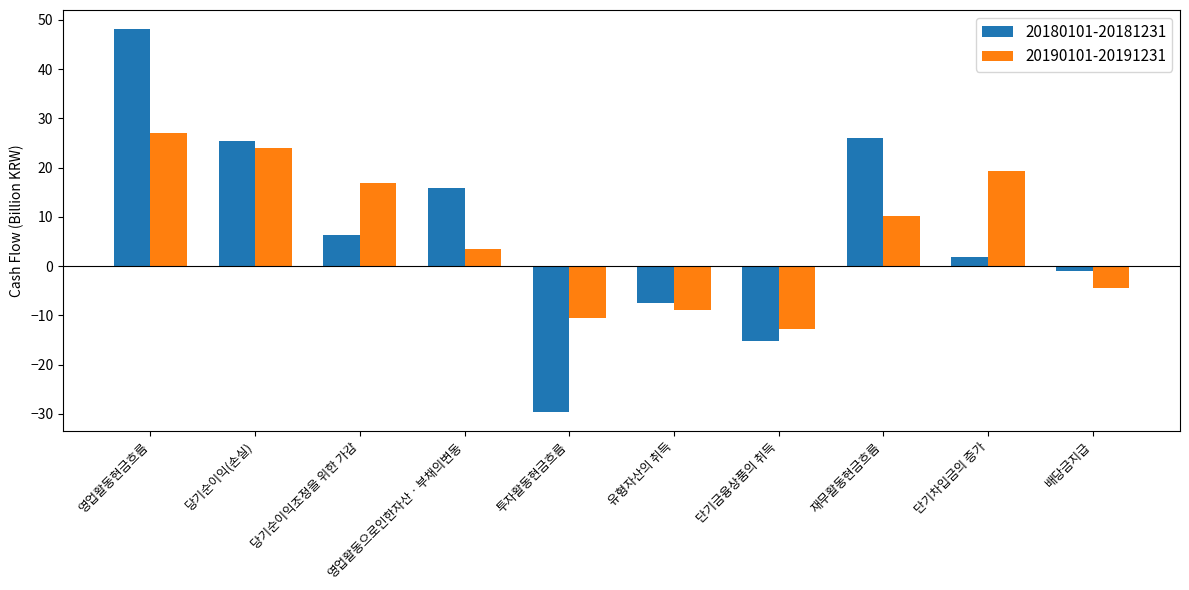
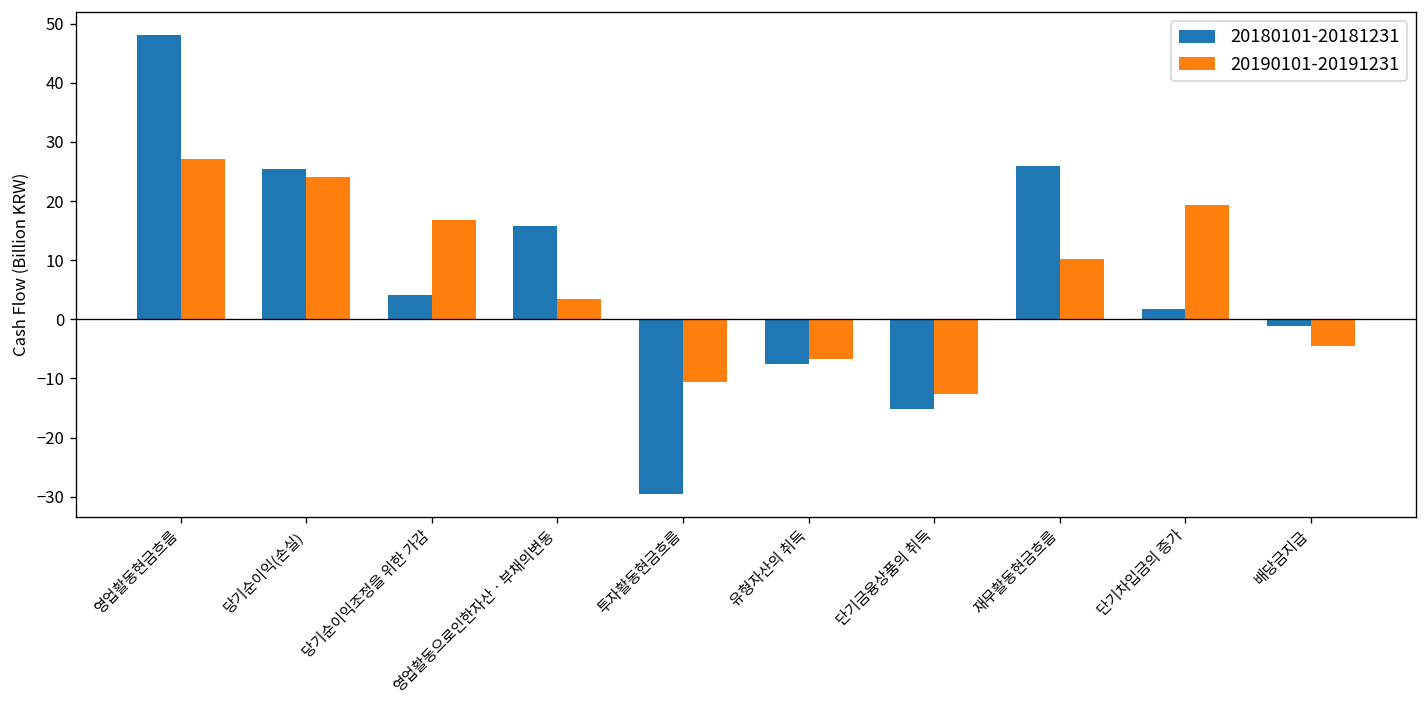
20180101-20181231, 당기순이익조정을 위한 가감: 6 -> 4
20190101-20191231, 유형자산의 취득: -9 -> -7
